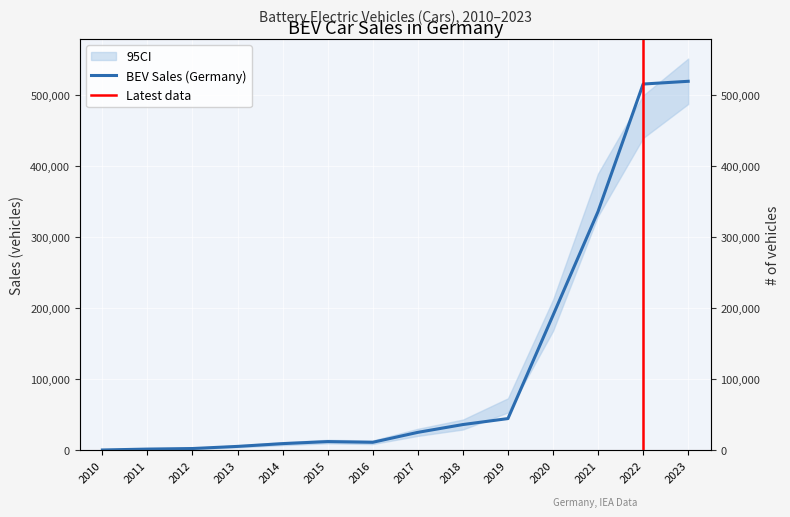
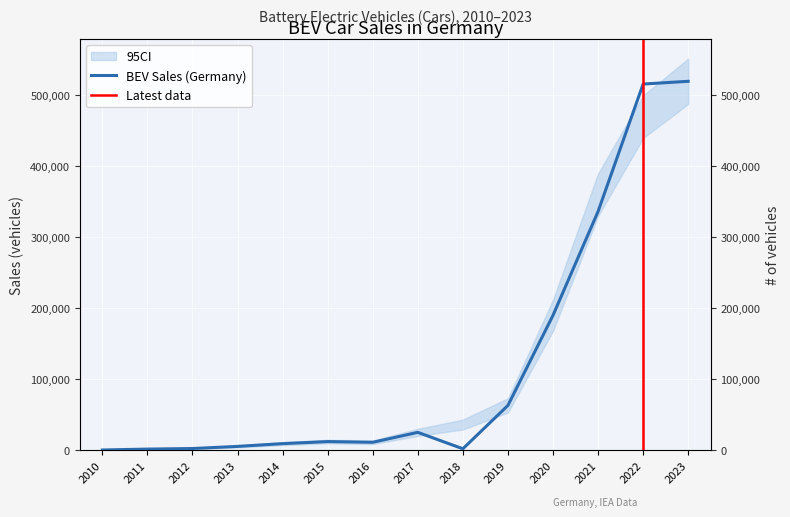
BEV Sales (Germany), 2018: 40,000 -> 0
BEV Sales (Germany), 2019: 40,000 -> 60,000
